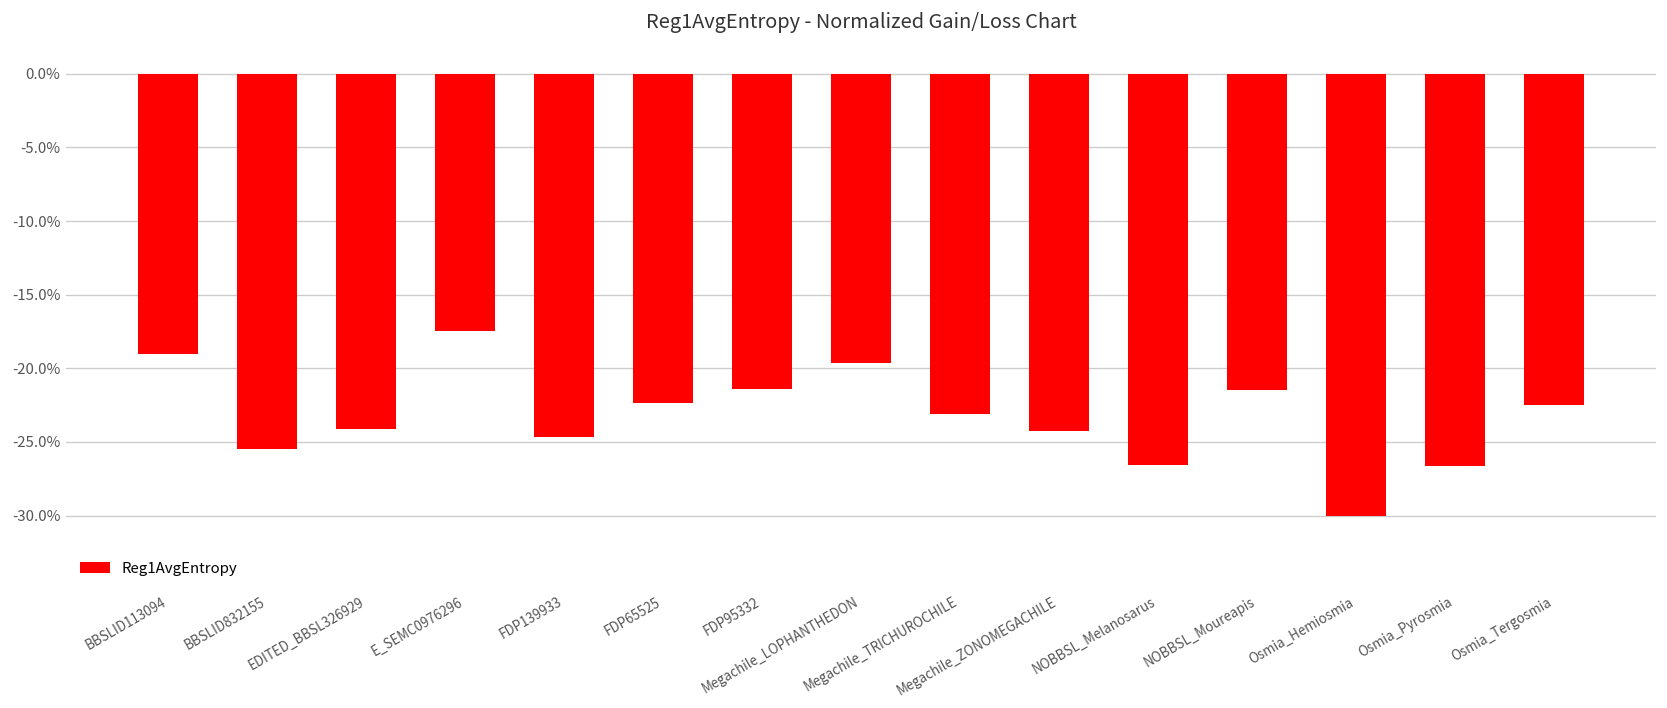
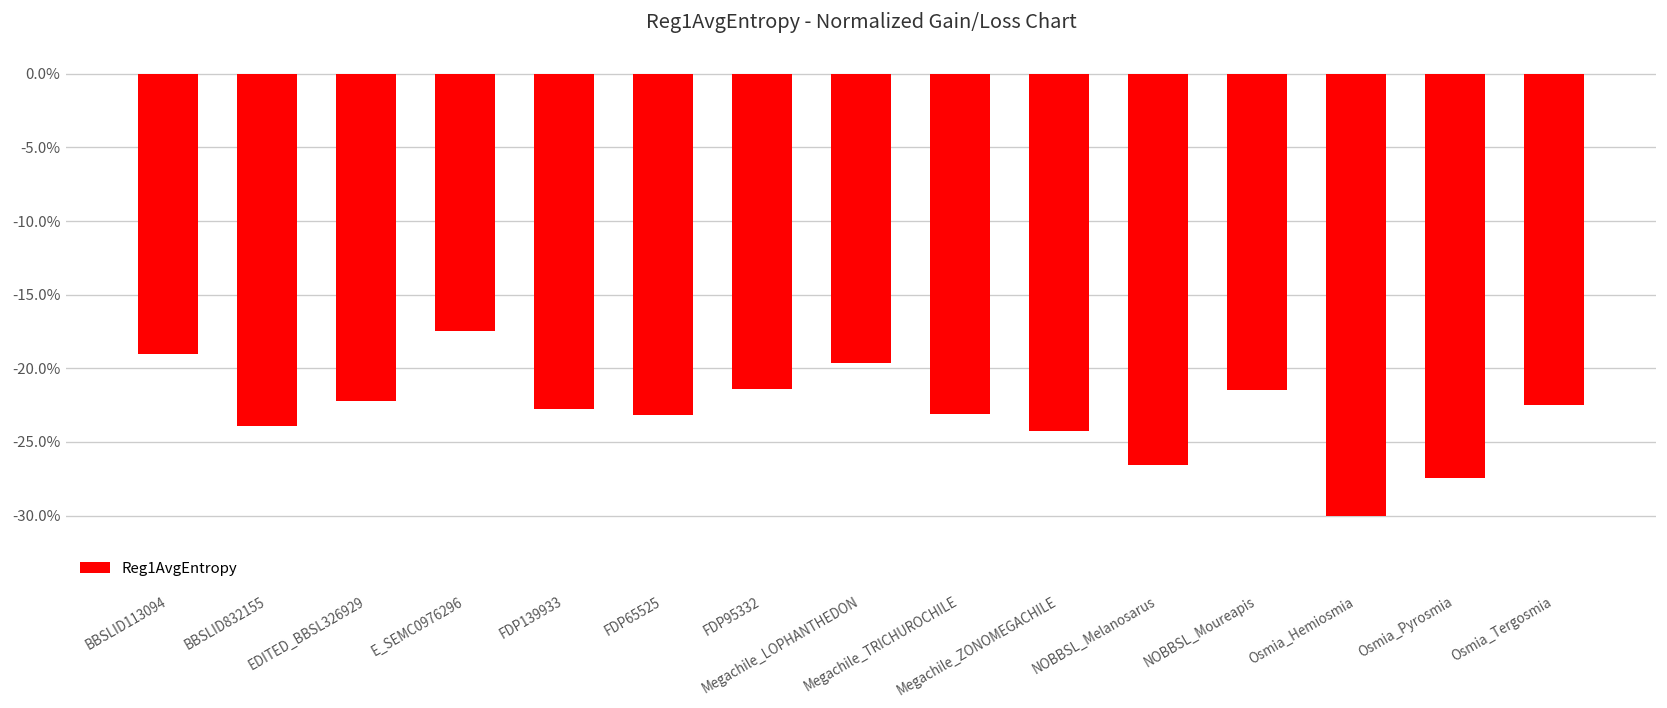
BBSLID832155: -25.5% -> -23.9%
EDITED_BBSL326929: -24.1% -> -22.2%
FDP139933: -24.7% -> -22.7%
FDP65525: -22.4% -> -23.2%
Osmia_Pyrosmia: -26.6% -> -27.5%
